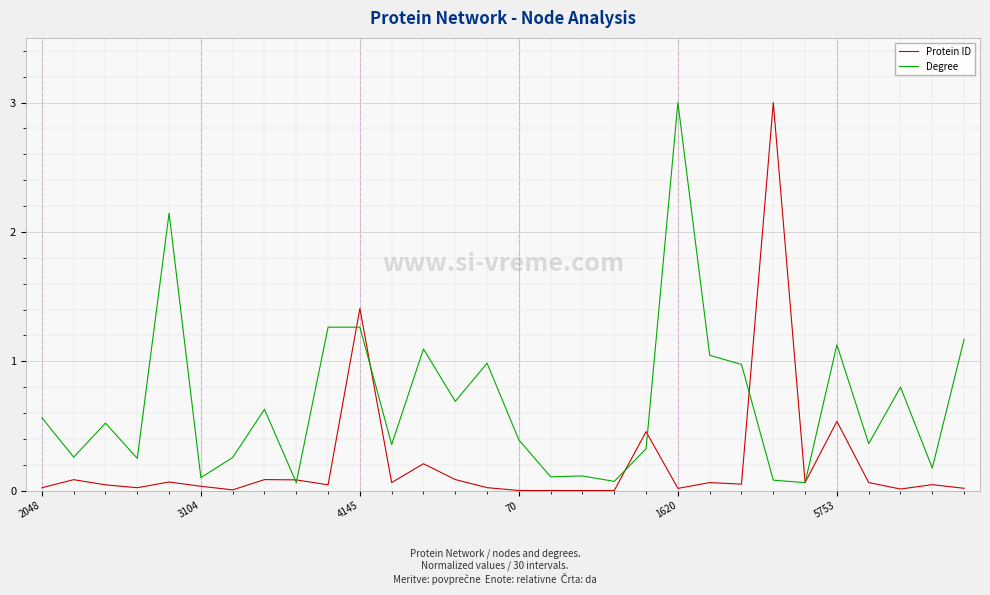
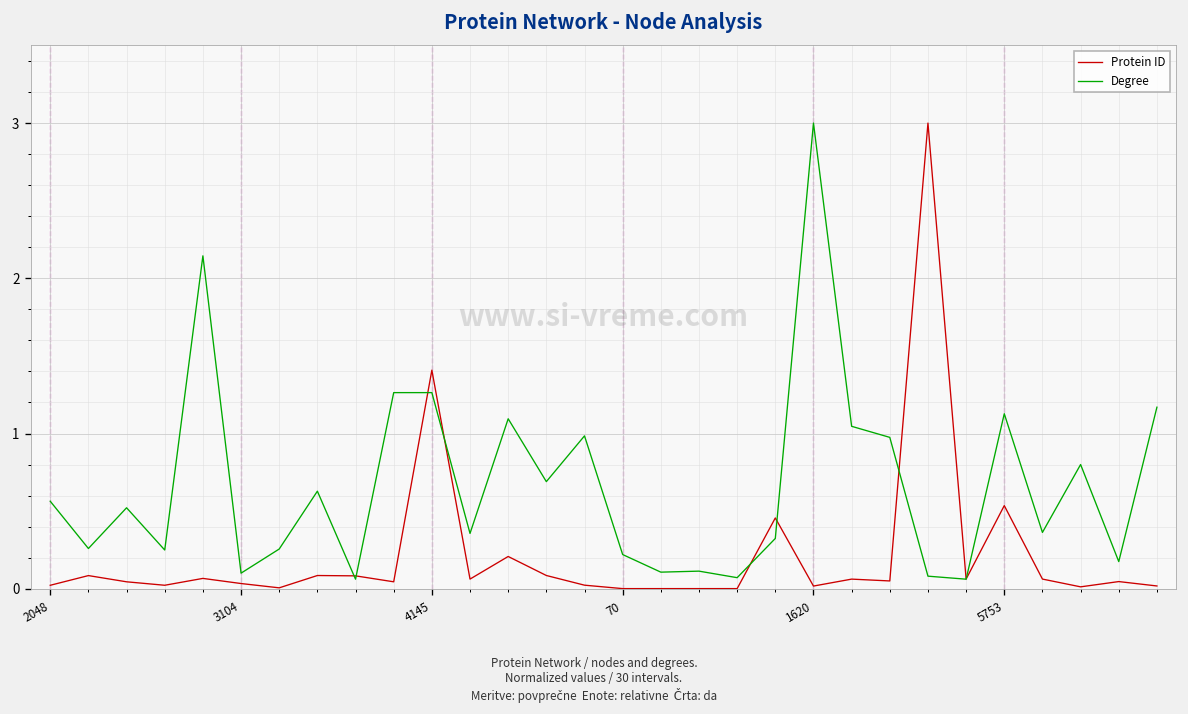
Degree, 70: 0.39 -> 0.22
